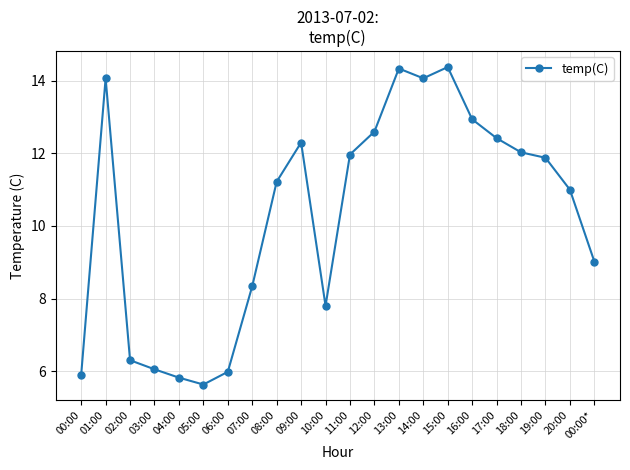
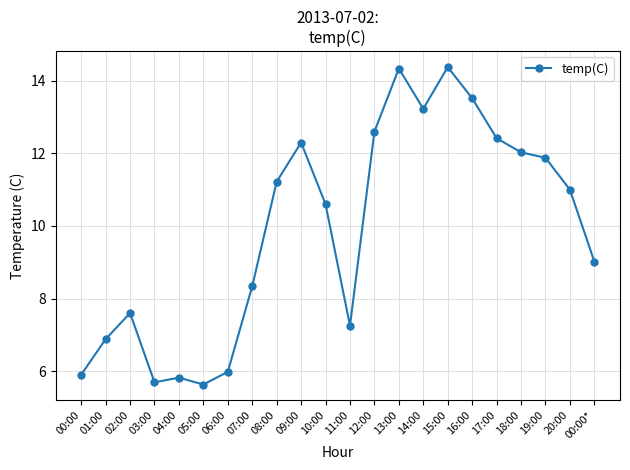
01:00: 14.1 -> 6.9
02:00: 6.3 -> 7.6
03:00: 6.1 -> 5.7
10:00: 7.8 -> 10.6
11:00: 12.0 -> 7.3
14:00: 14.1 -> 13.2
16:00: 12.9 -> 13.5
